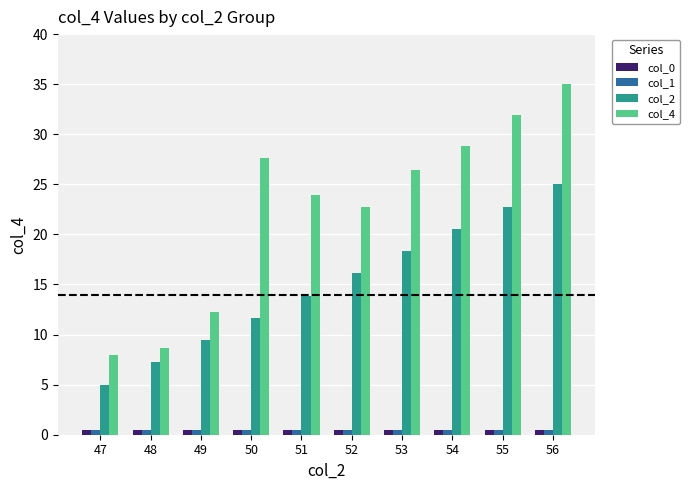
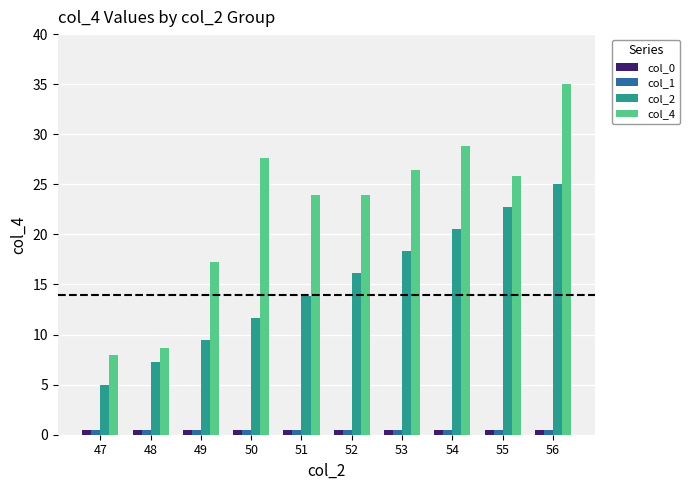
col_4, 49: 12.3 -> 17.2
col_4, 52: 22.7 -> 24.0
col_4, 55: 31.9 -> 25.8
